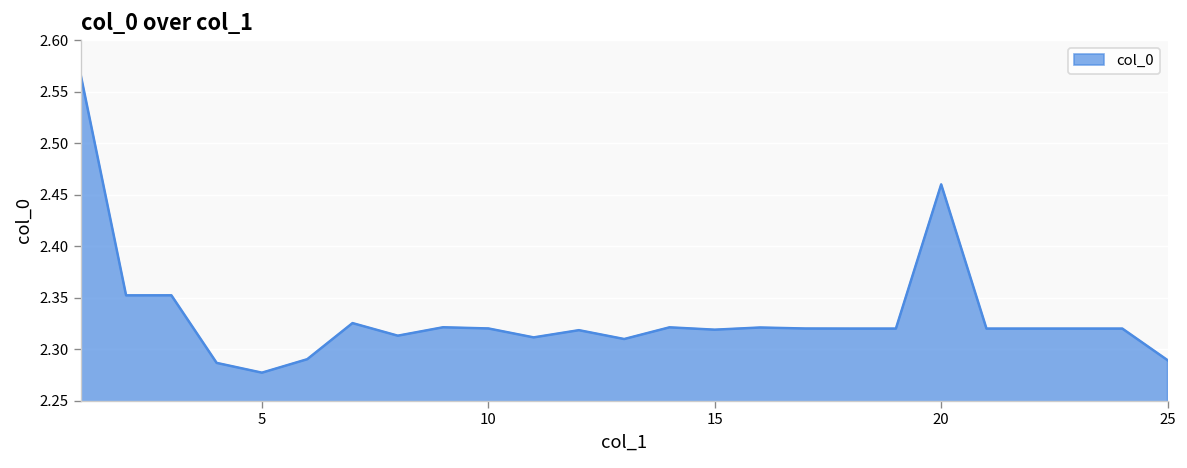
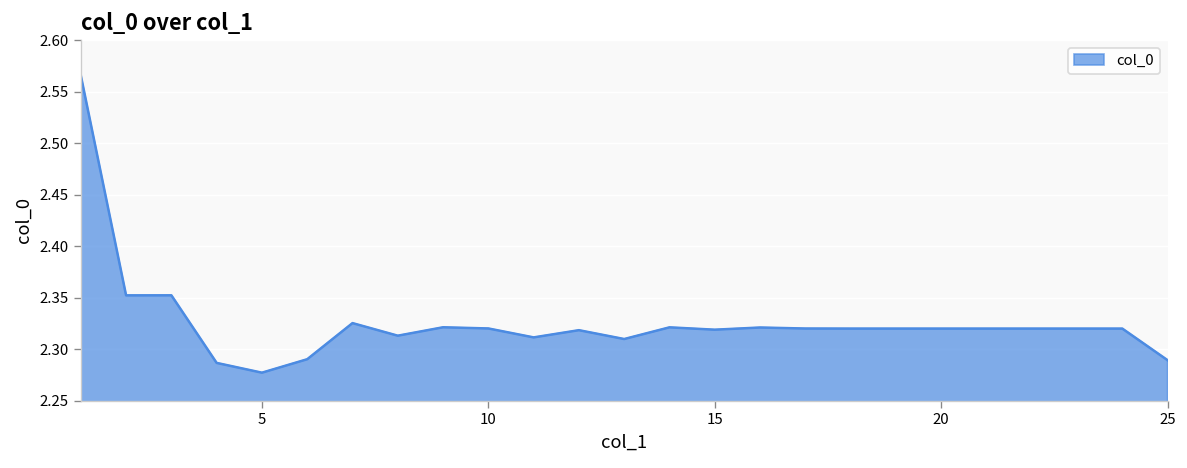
20: 2.46 -> 2.32
